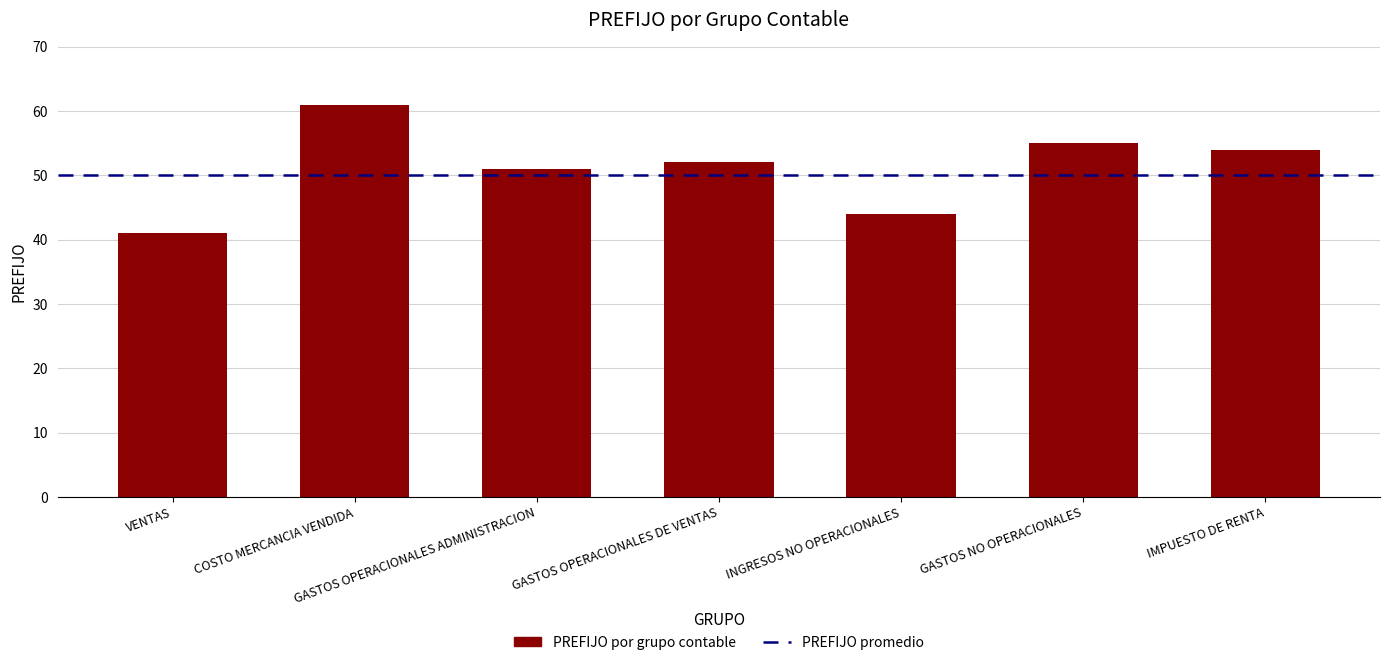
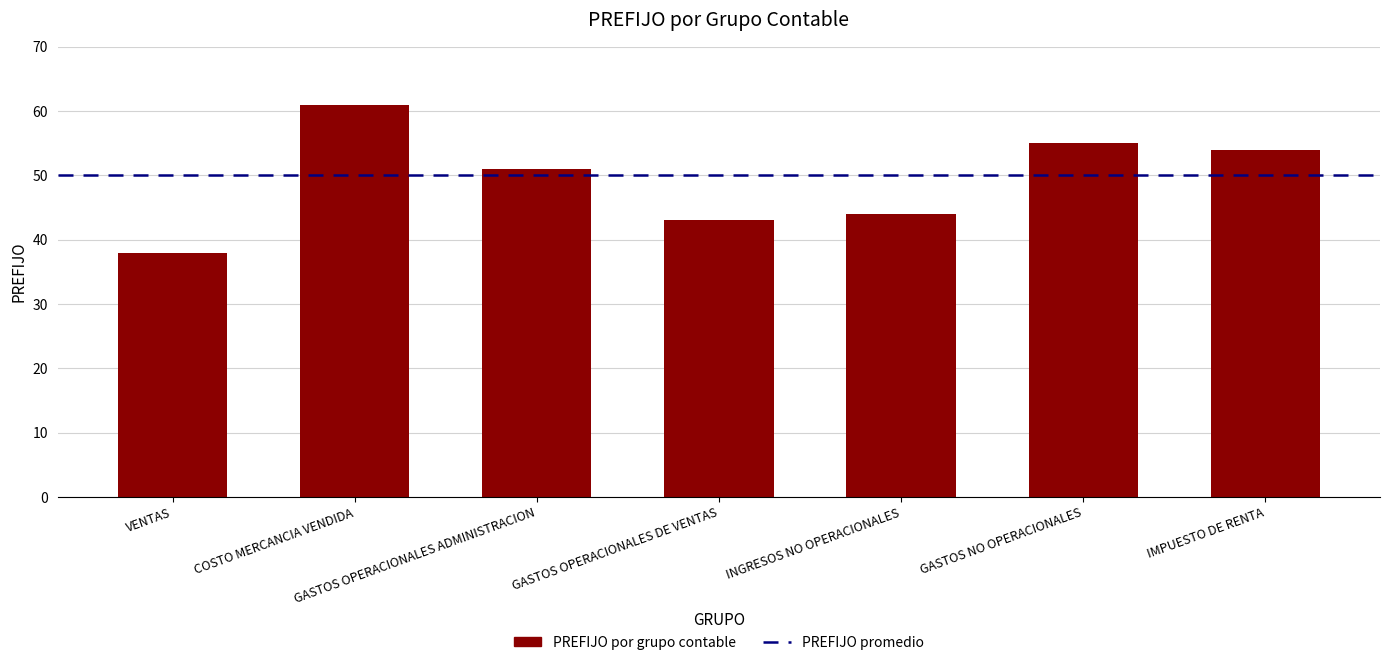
VENTAS: 41 -> 38
GASTOS OPERACIONALES DE VENTAS: 52 -> 43
